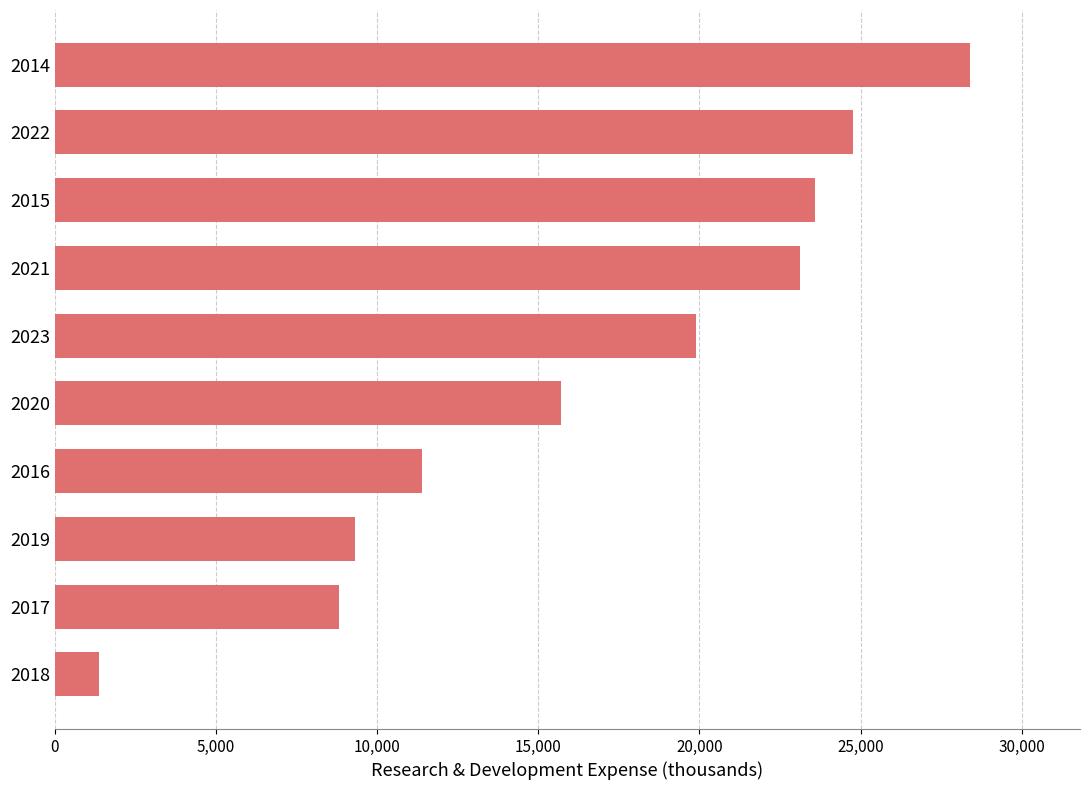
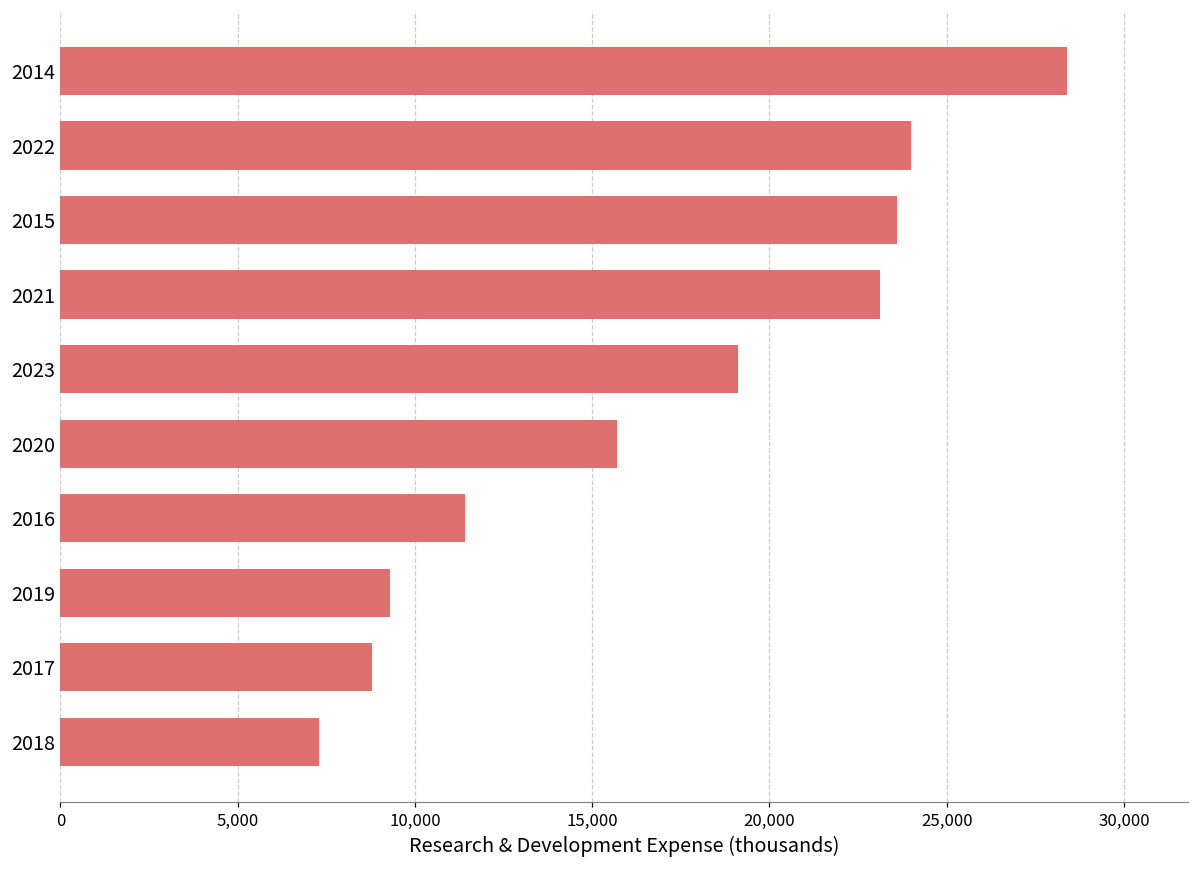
2022: 24,800 -> 24,000
2023: 19,900 -> 19,100
2018: 1,400 -> 7,300
